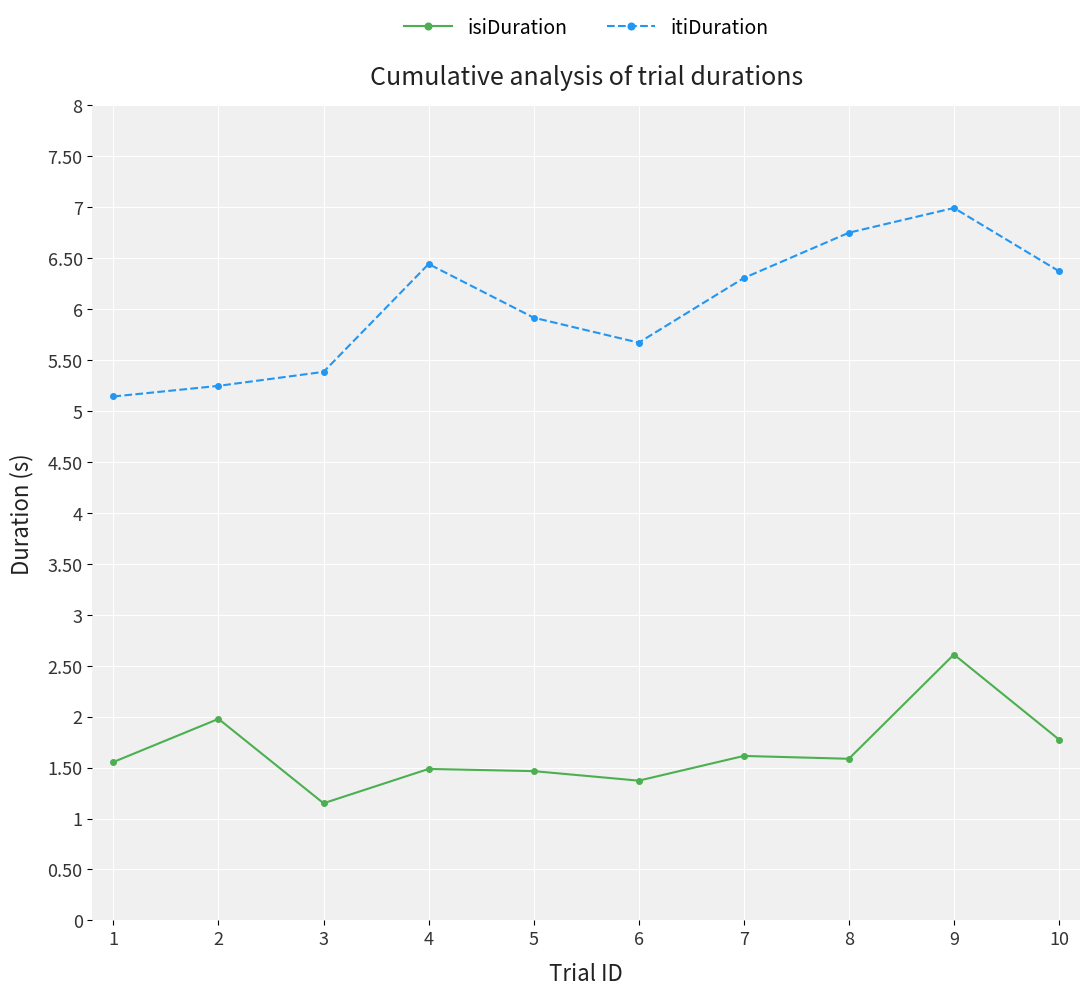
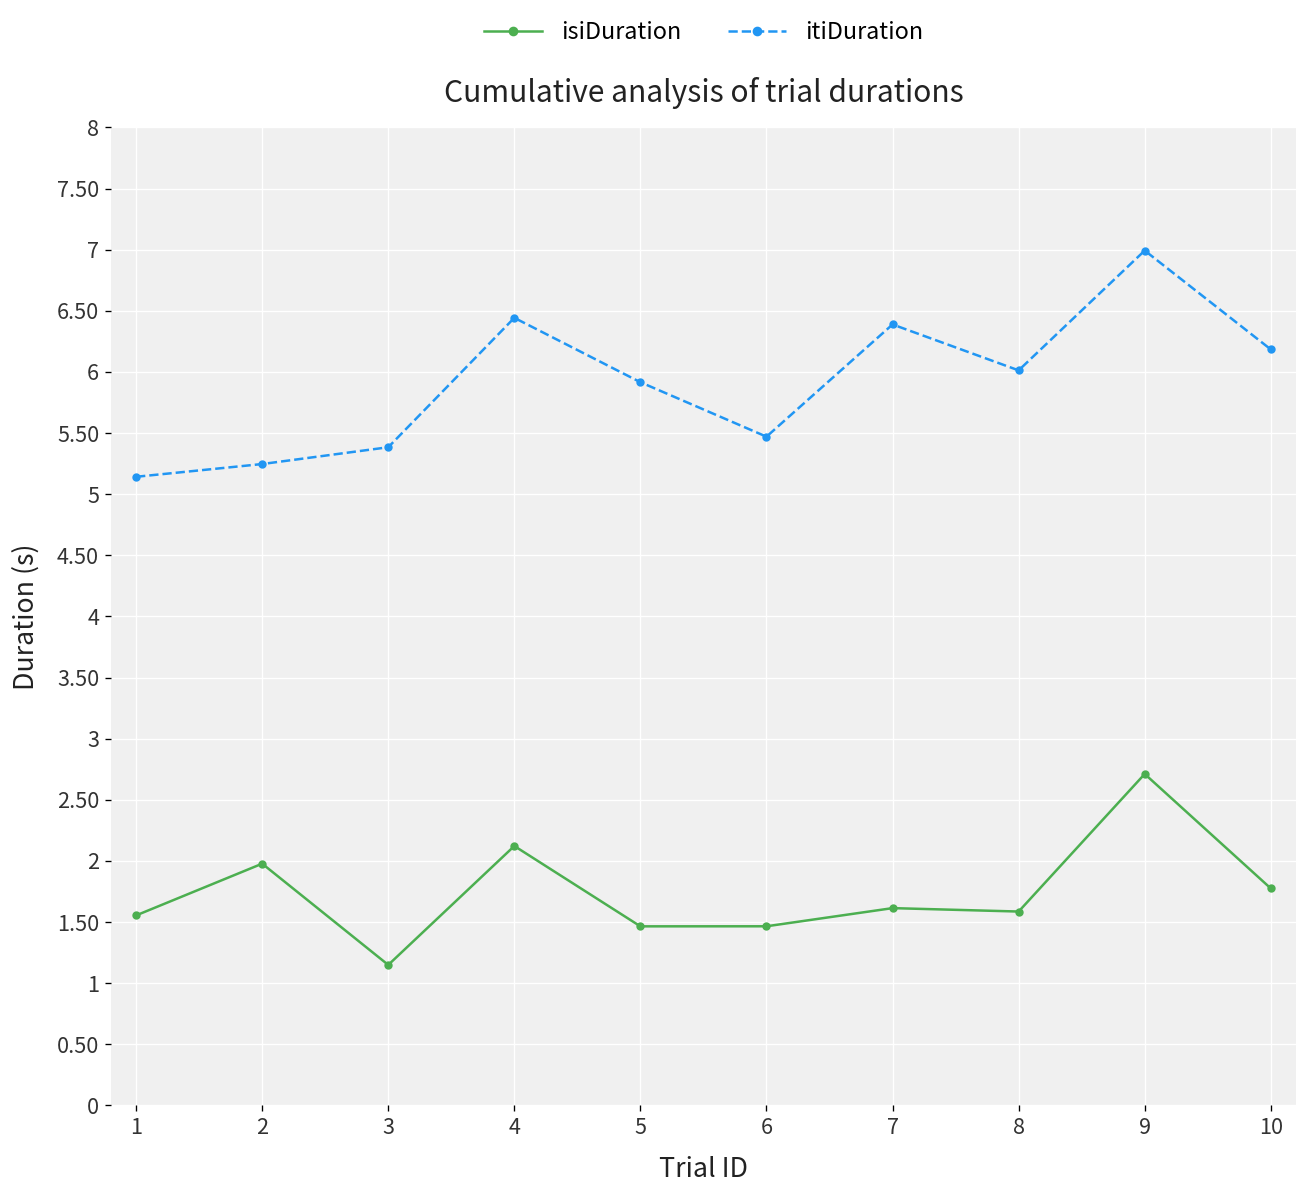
isiDuration, 4: 1.49 -> 2.12
isiDuration, 6: 1.37 -> 1.47
itiDuration, 6: 5.67 -> 5.47
itiDuration, 7: 6.31 -> 6.39
itiDuration, 8: 6.75 -> 6.01
isiDuration, 9: 2.61 -> 2.71
itiDuration, 10: 6.37 -> 6.18
